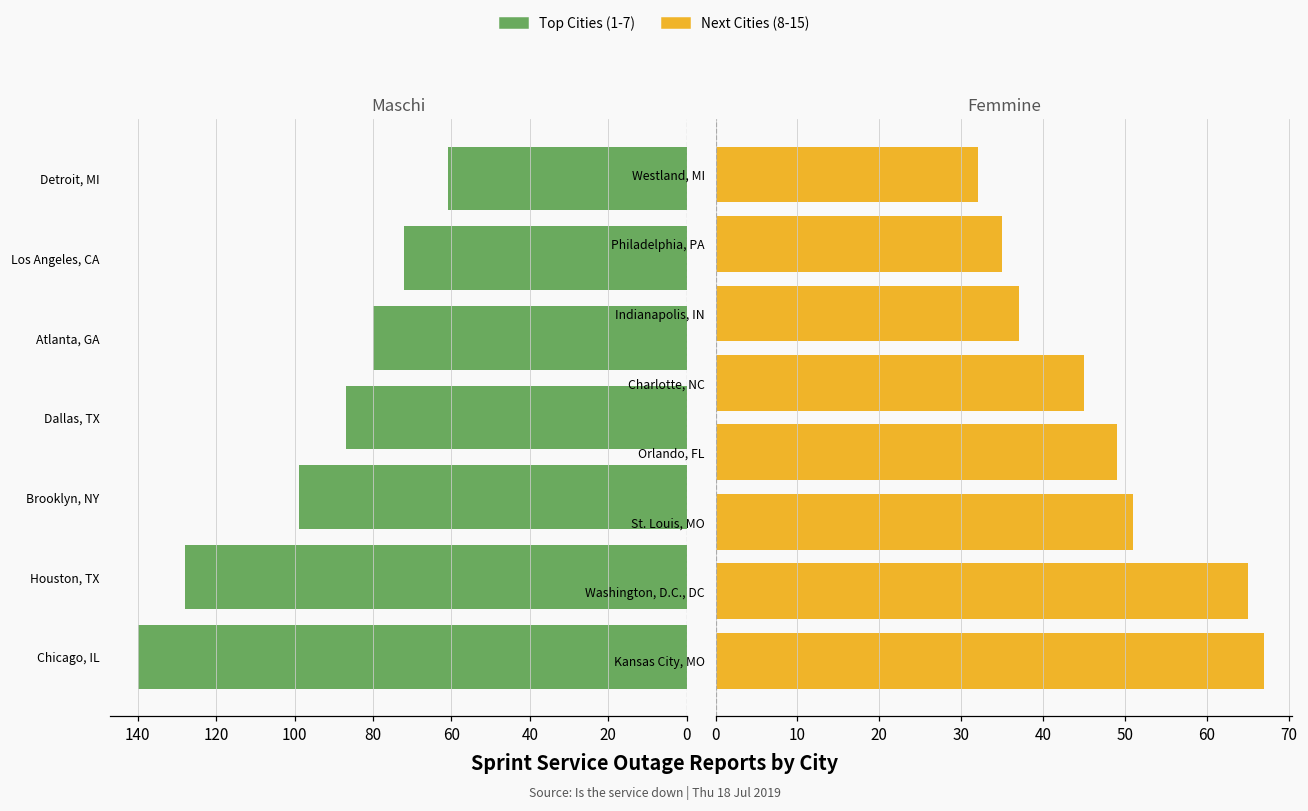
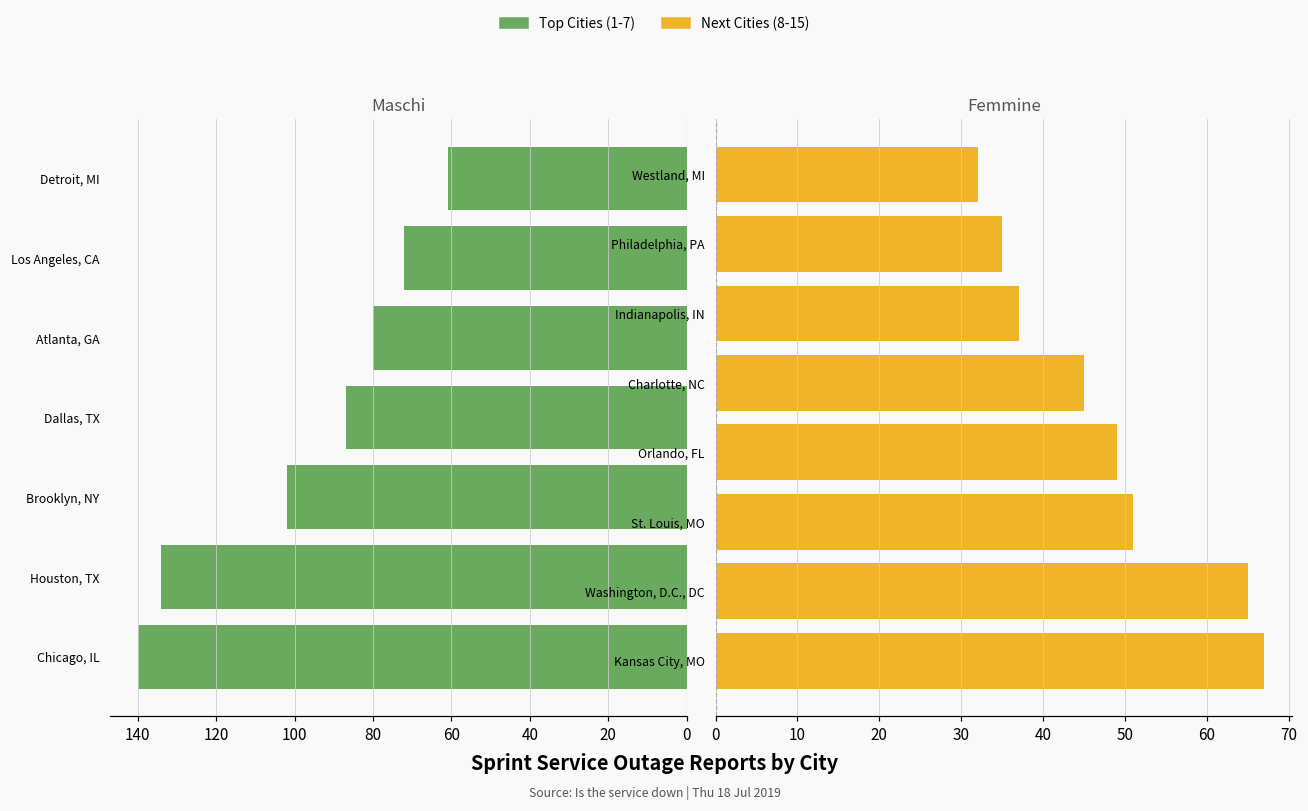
Maschi, Brooklyn, NY: 99 -> 102
Maschi, Houston, TX: 128 -> 134
